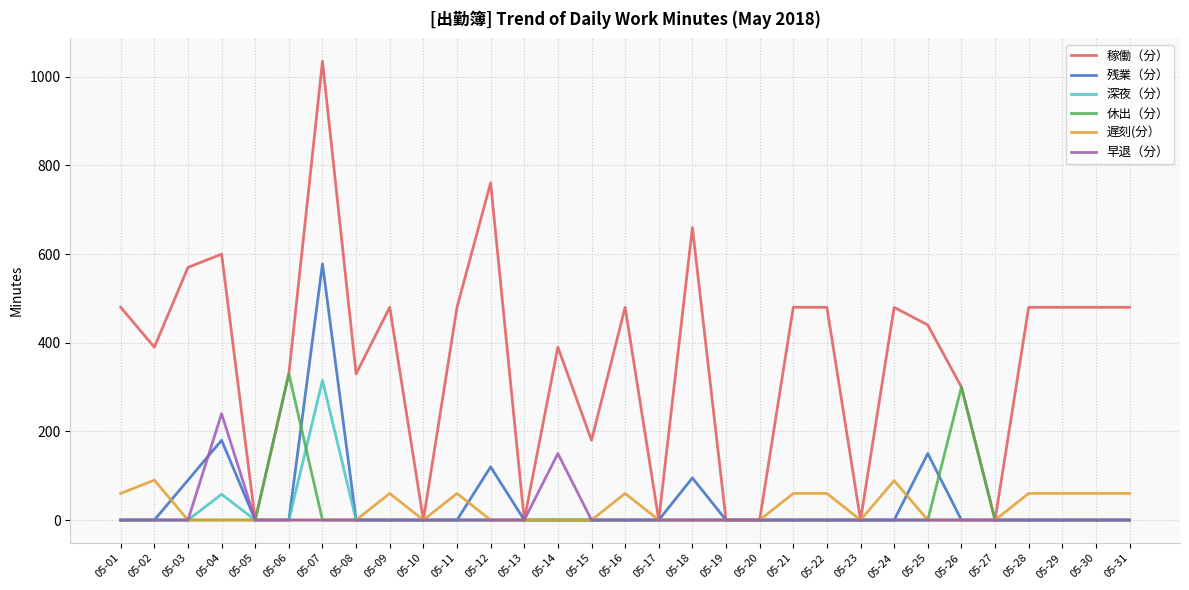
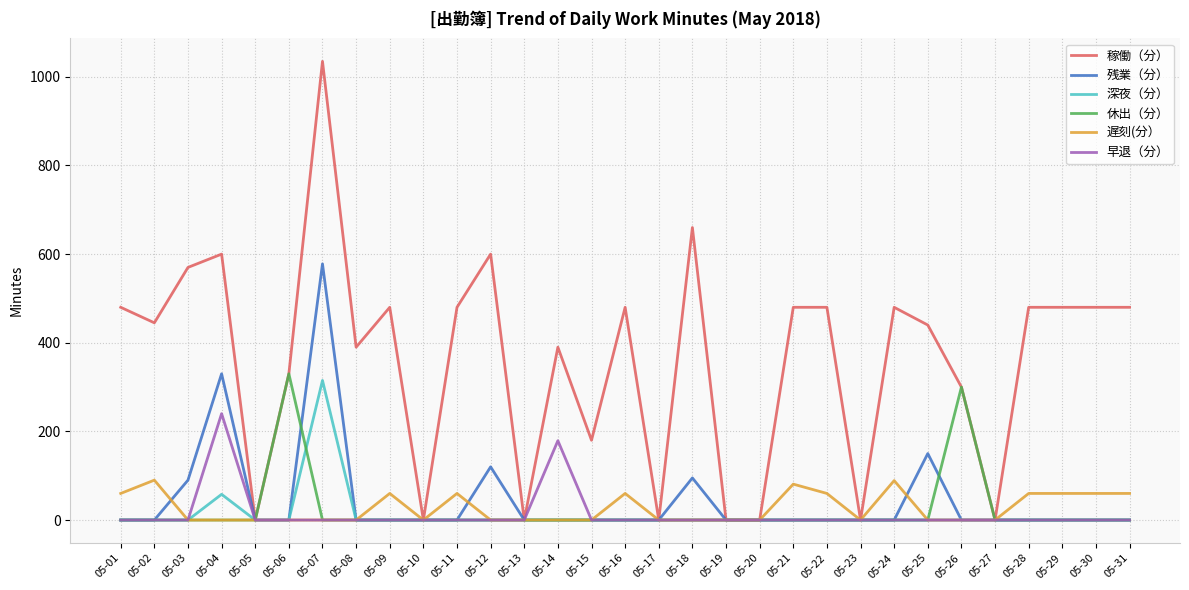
稼働（分）, 05-02: 390 -> 450
残業（分）, 05-04: 180 -> 330
稼働（分）, 05-08: 330 -> 390
稼働（分）, 05-12: 760 -> 600
早退（分）, 05-14: 150 -> 180
遅刻(分）, 05-21: 60 -> 80
